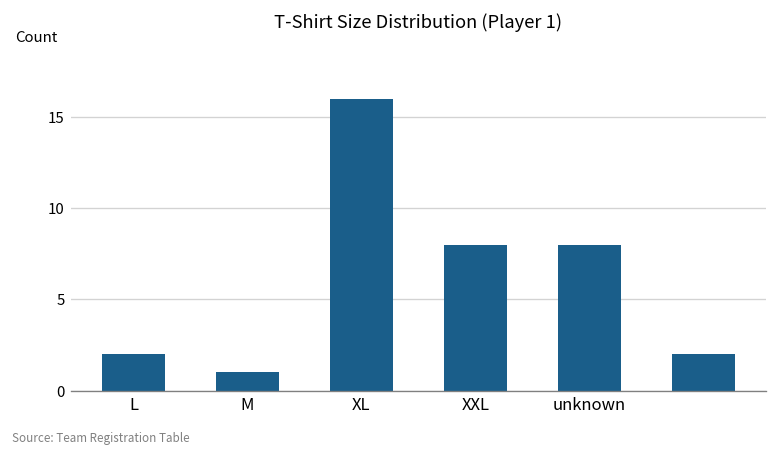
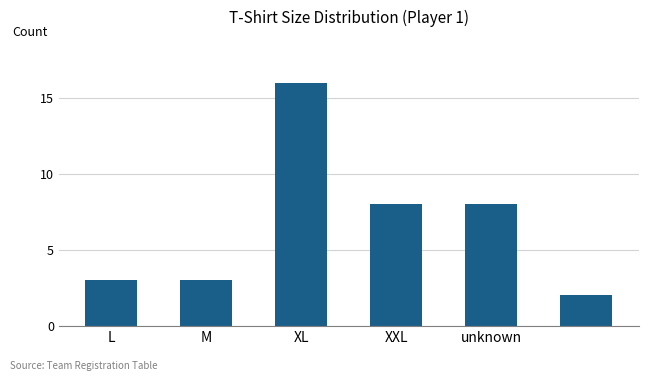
L: 2 -> 3
M: 1 -> 3
